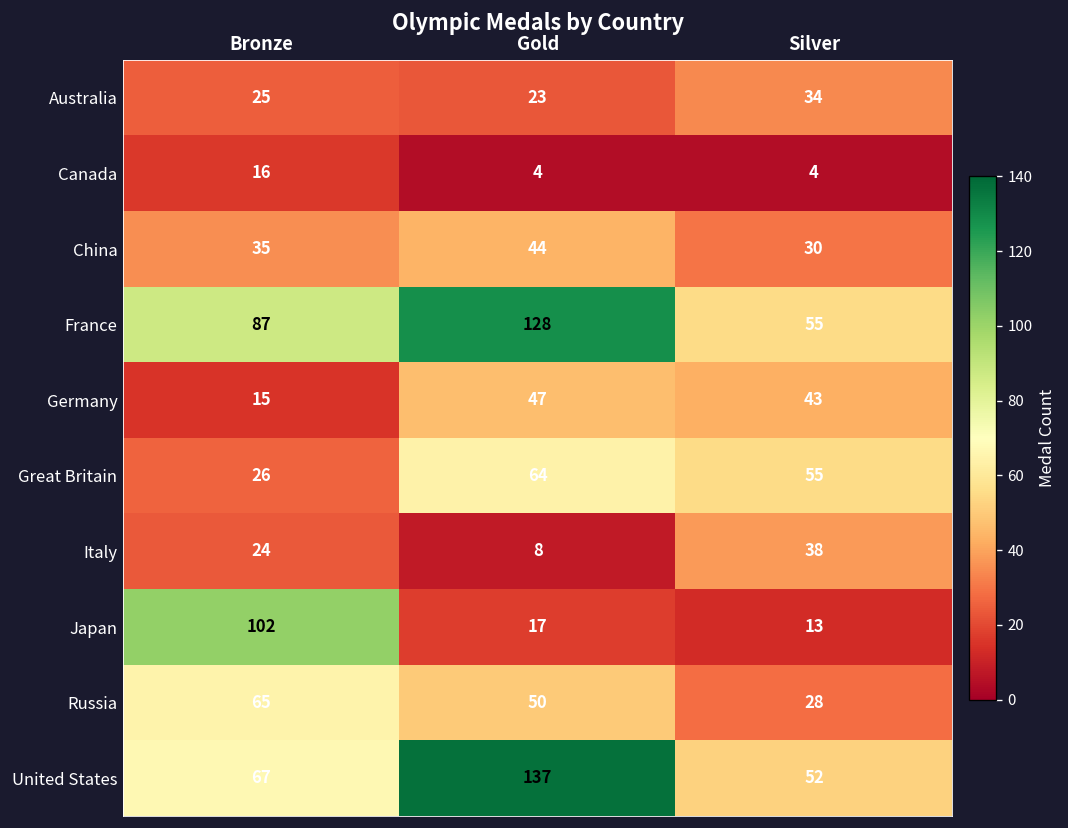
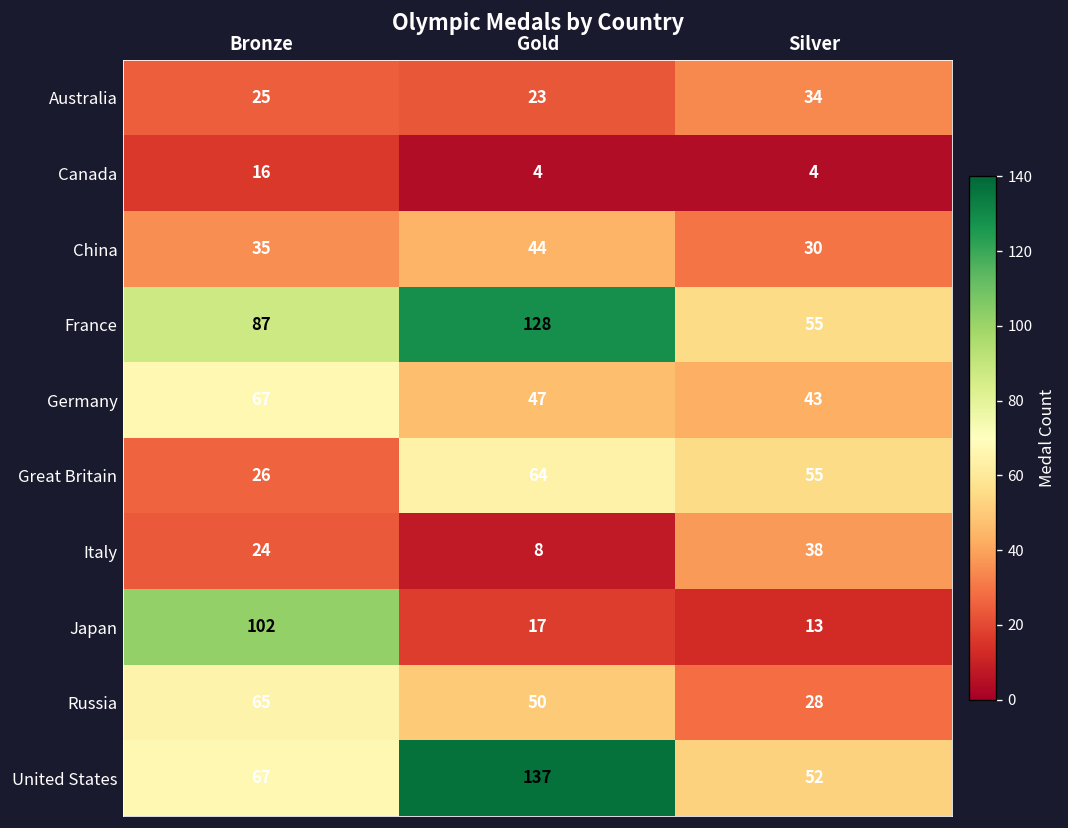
Germany, Bronze: 15 -> 67
